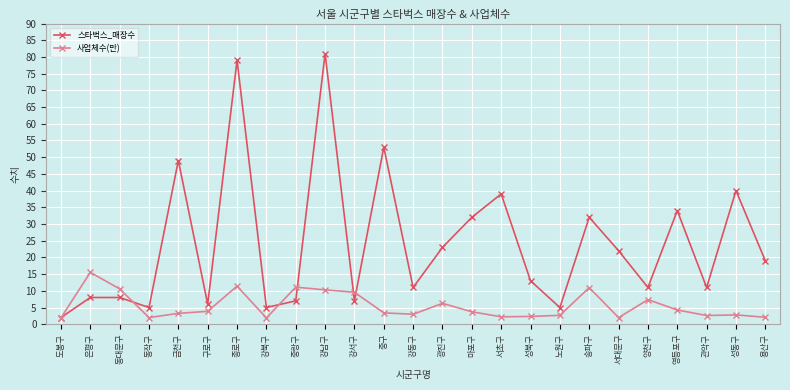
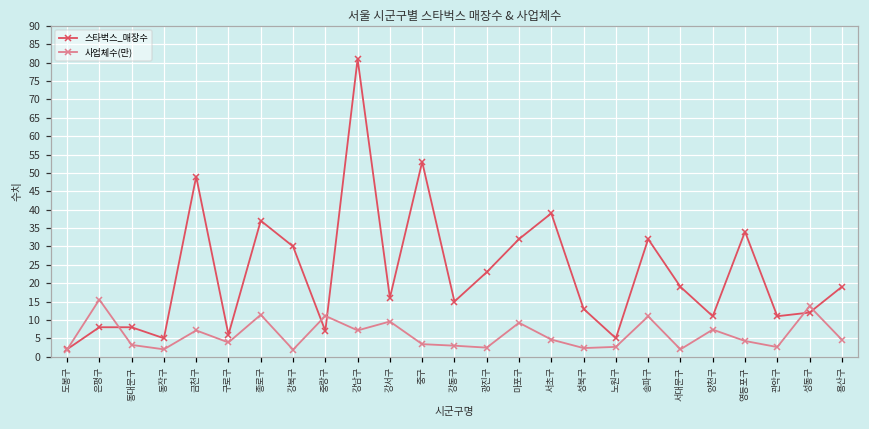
사업체수(만), 동대문구: 11 -> 3
사업체수(만), 금천구: 3 -> 7
스타벅스_매장수, 종로구: 79 -> 37
스타벅스_매장수, 강북구: 5 -> 30
사업체수(만), 강남구: 10 -> 7
스타벅스_매장수, 강서구: 7 -> 16
스타벅스_매장수, 강동구: 11 -> 15
사업체수(만), 광진구: 6 -> 2
사업체수(만), 마포구: 4 -> 9
사업체수(만), 서초구: 2 -> 5
스타벅스_매장수, 서대문구: 22 -> 19
스타벅스_매장수, 성동구: 40 -> 12
사업체수(만), 성동구: 3 -> 14
사업체수(만), 용산구: 2 -> 5
